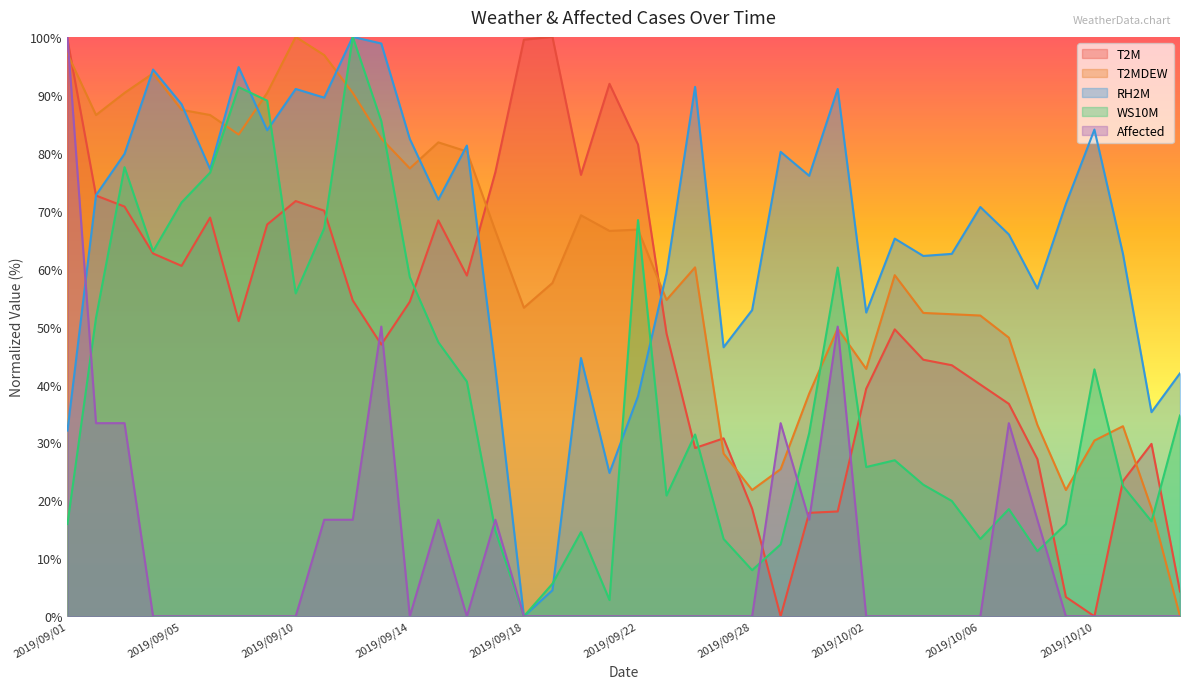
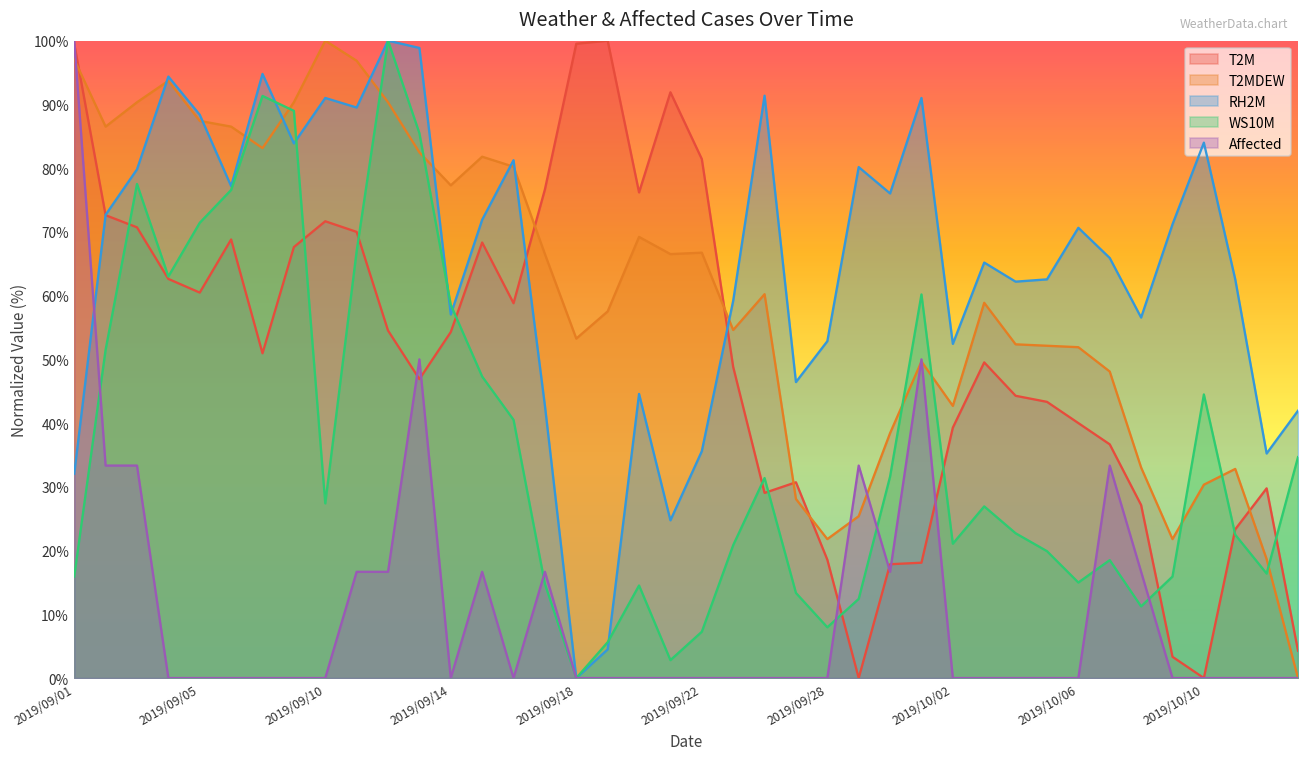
WS10M, 2019/09/10: 56% -> 27%
RH2M, 2019/09/14: 82% -> 57%
RH2M, 2019/09/22: 38% -> 36%
WS10M, 2019/09/22: 68% -> 7%
WS10M, 2019/10/02: 26% -> 21%
WS10M, 2019/10/06: 13% -> 15%
WS10M, 2019/10/10: 43% -> 44%
